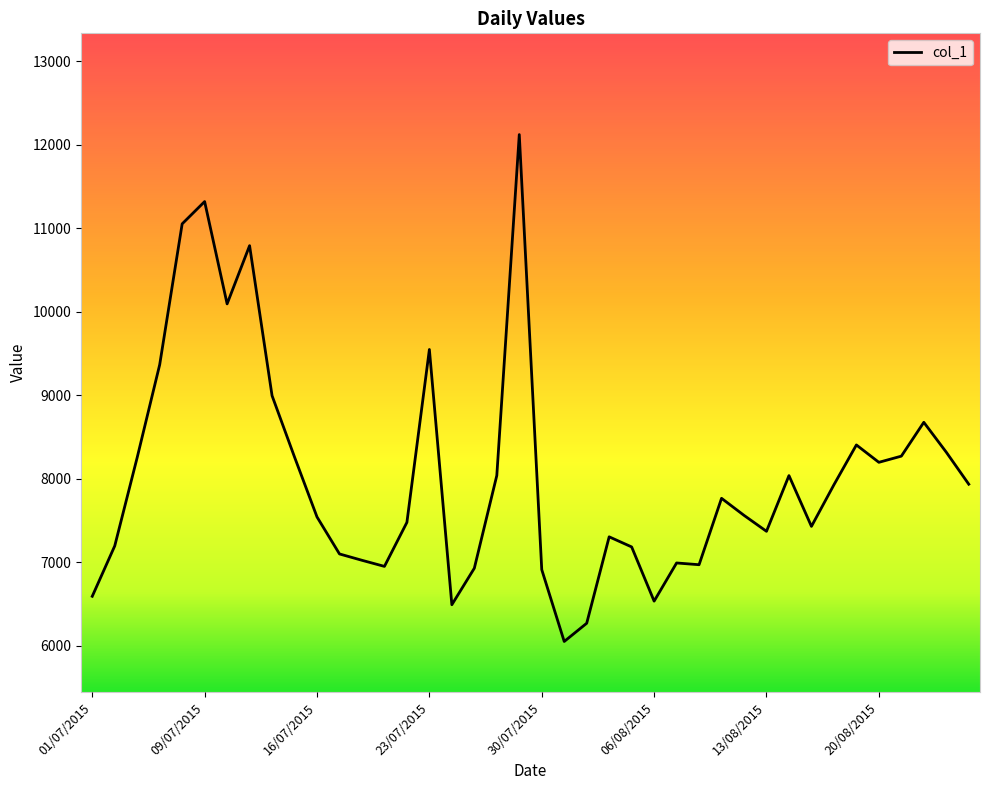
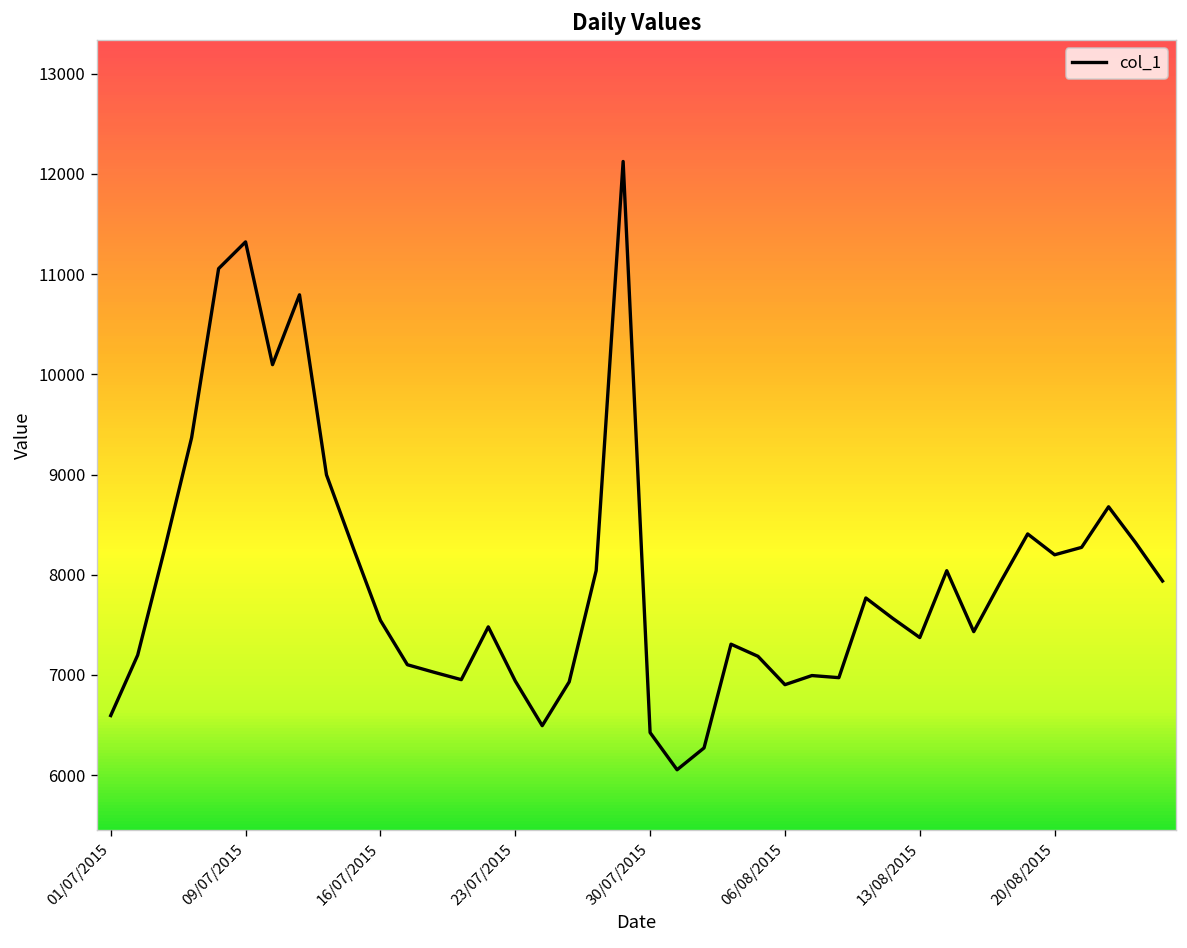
23/07/2015: 9600 -> 6900
30/07/2015: 6900 -> 6400
06/08/2015: 6500 -> 6900
